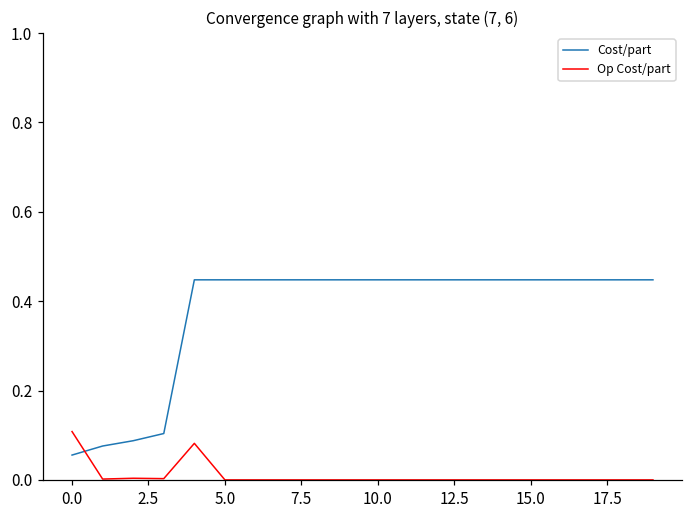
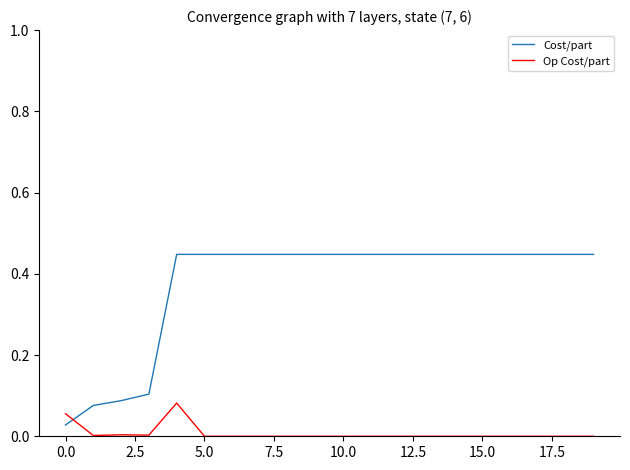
Cost/part, 0.0: 0.06 -> 0.03
Op Cost/part, 0.0: 0.11 -> 0.06
